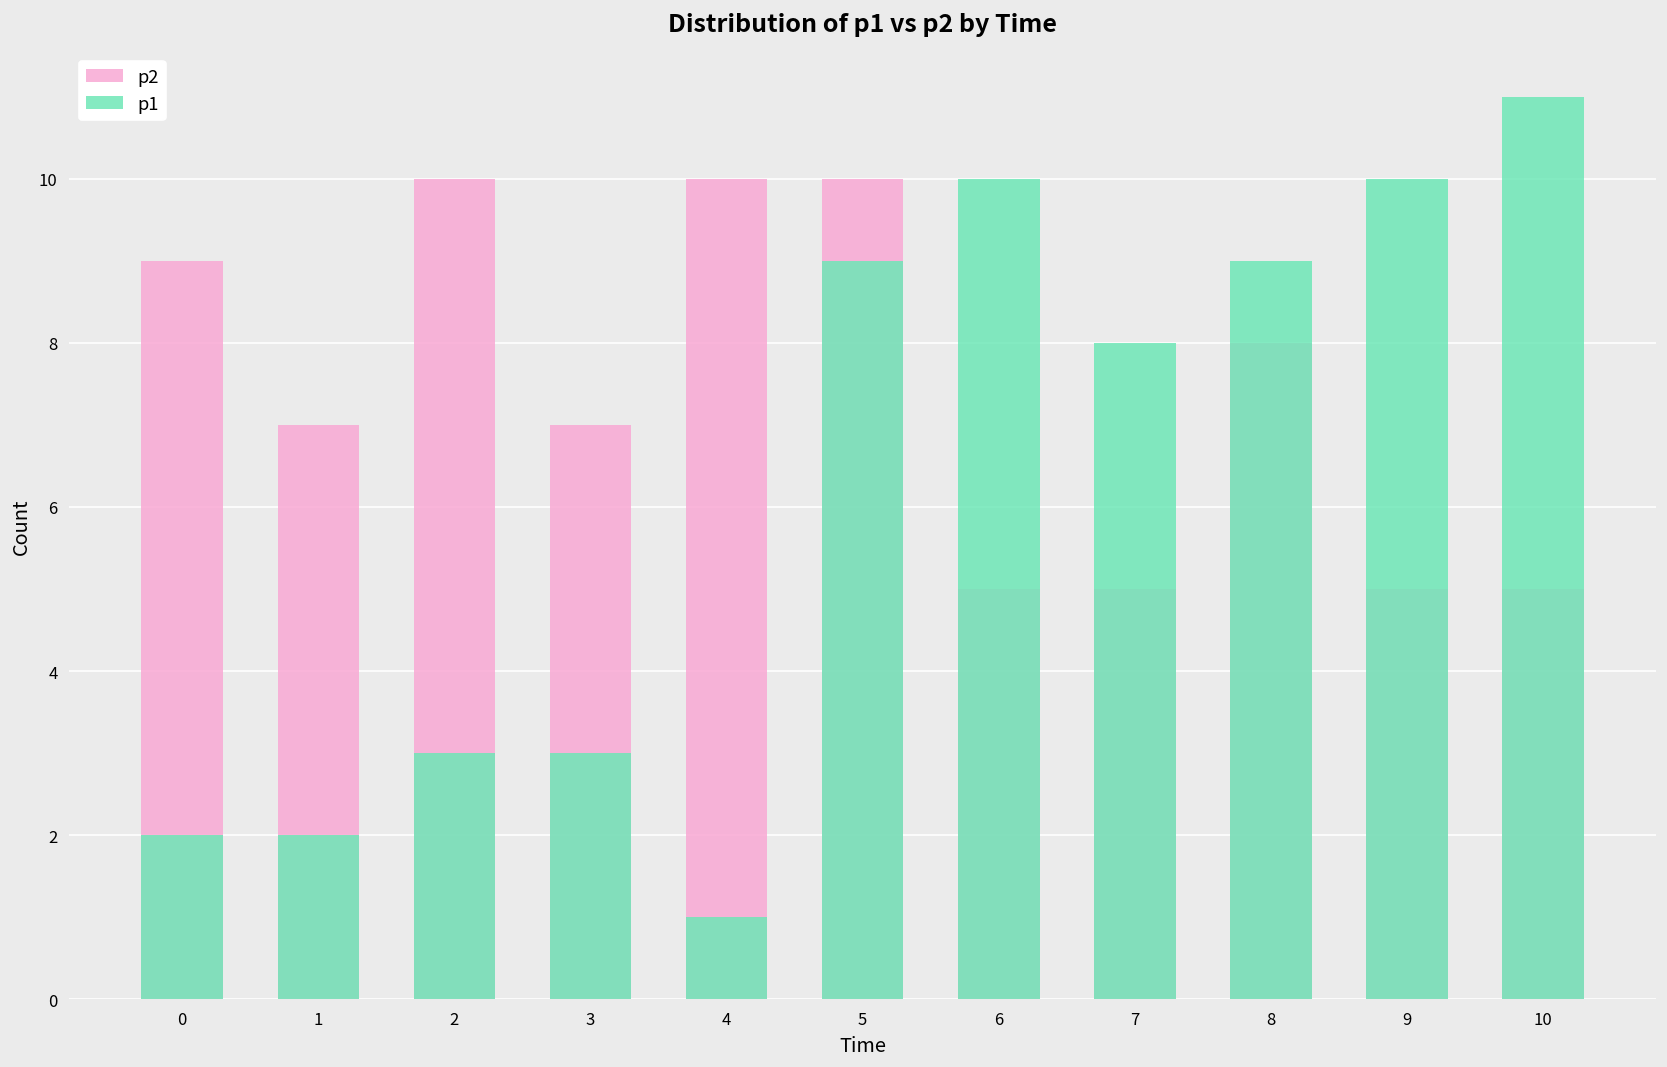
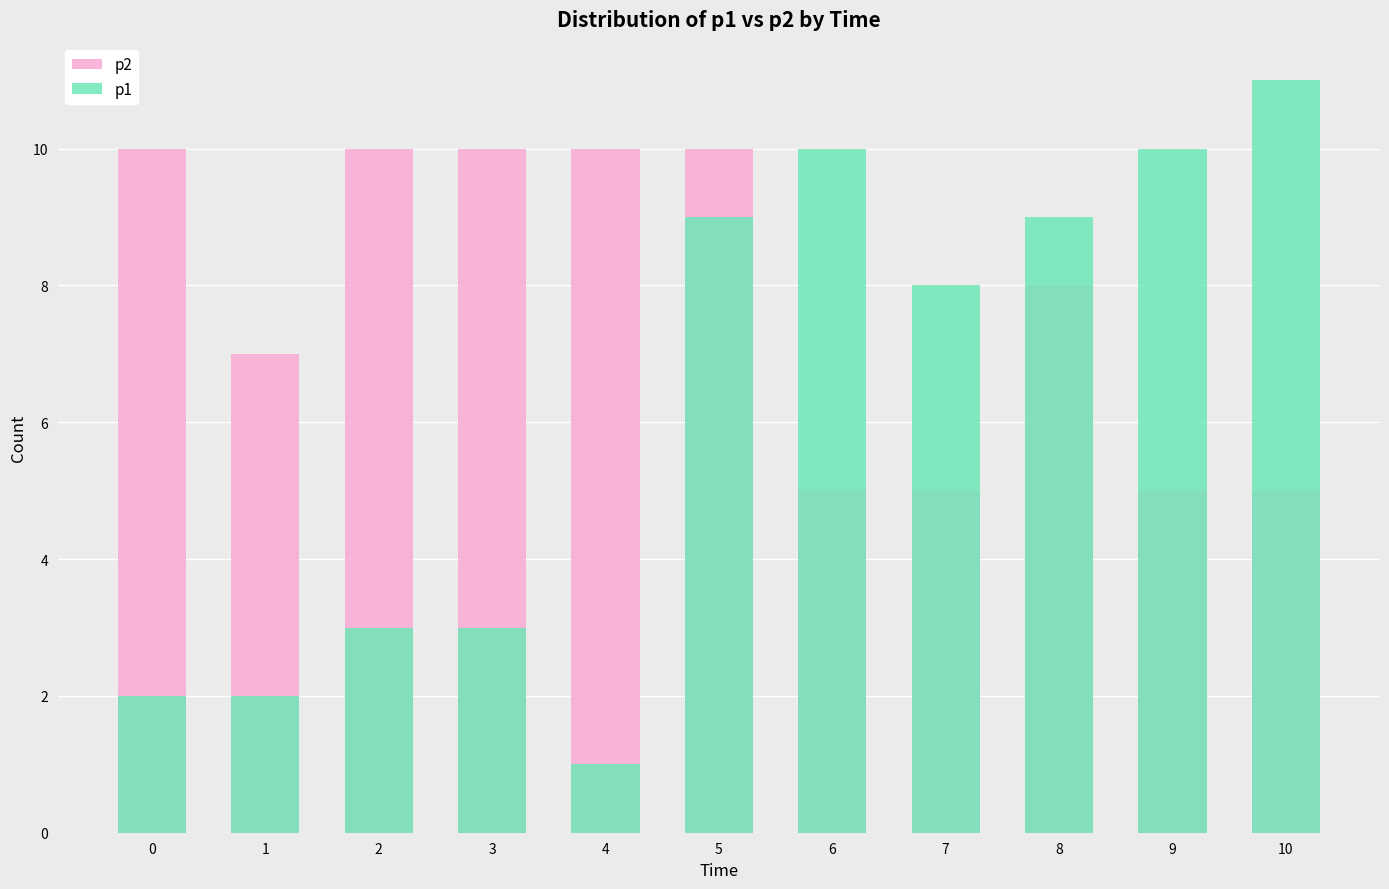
p2, 0: 9 -> 10
p2, 3: 7 -> 10
